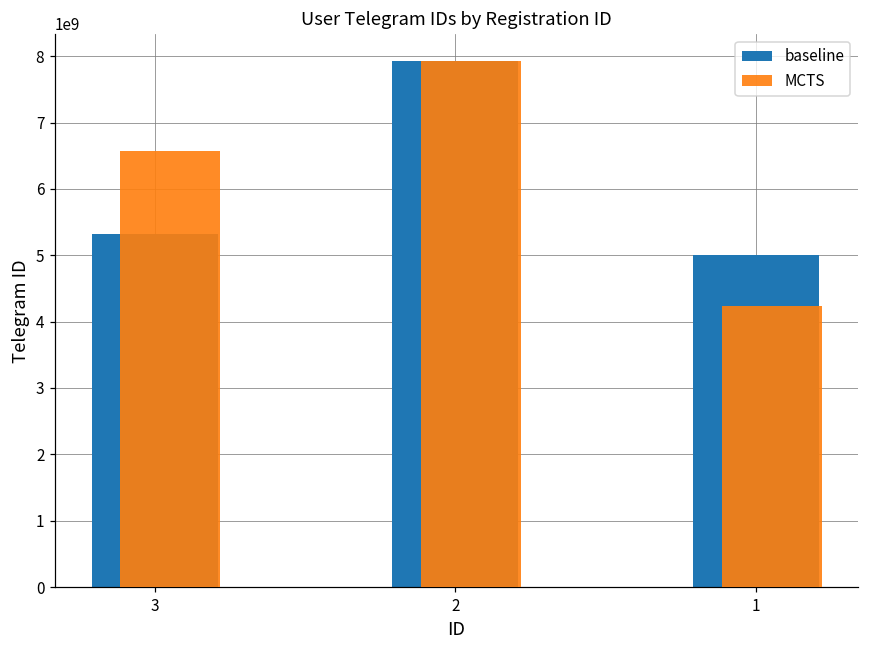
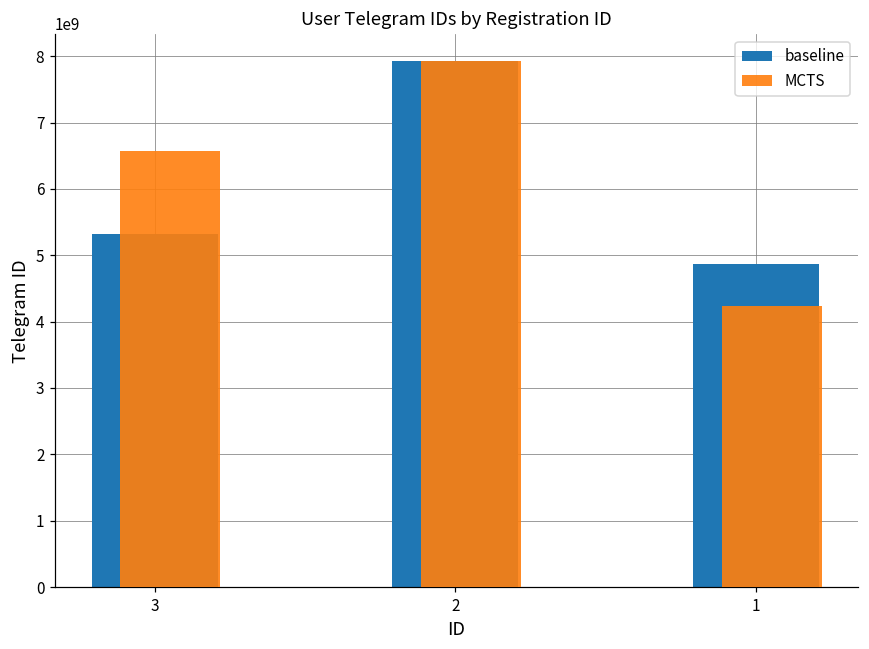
baseline, 1: 5000000000 -> 4900000000
